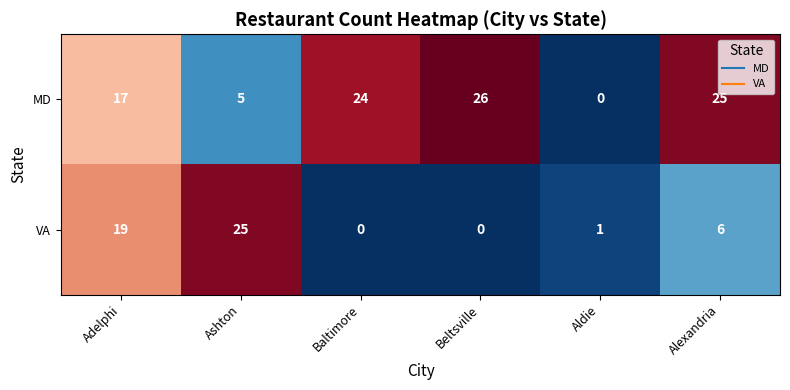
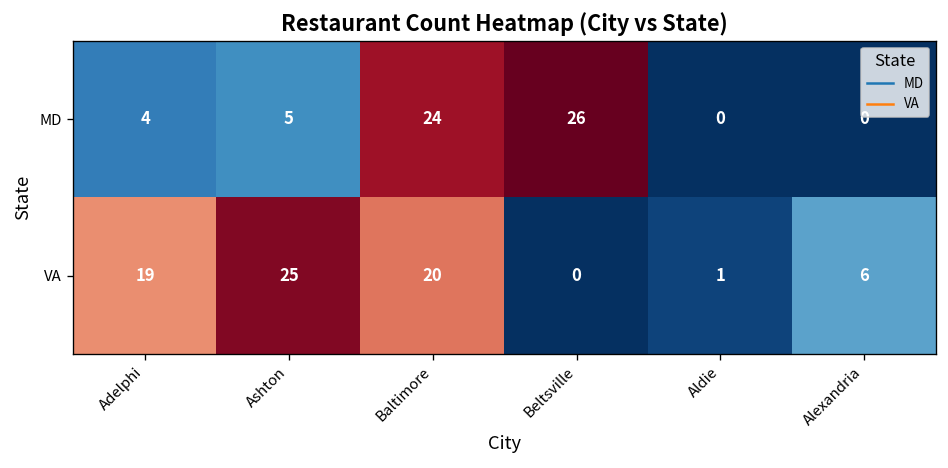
MD, Adelphi: 17 -> 4
MD, Alexandria: 25 -> 0
VA, Baltimore: 0 -> 20
